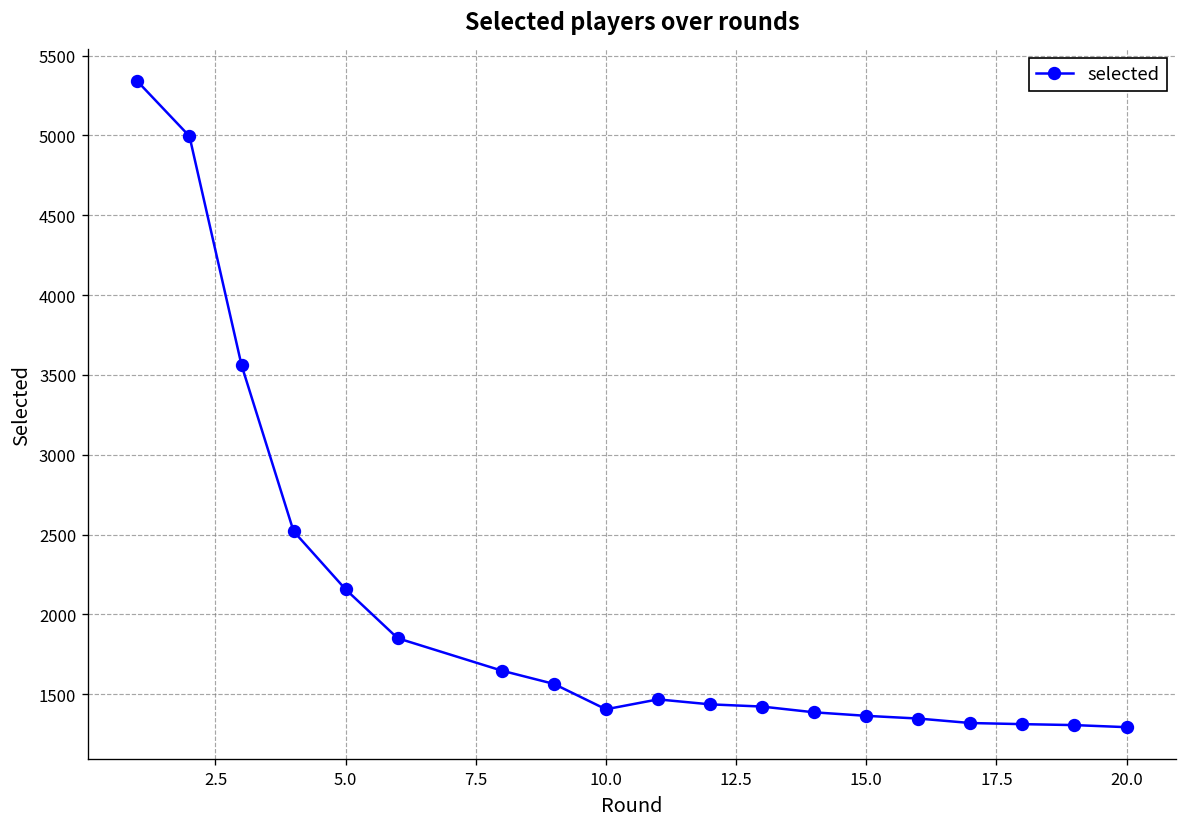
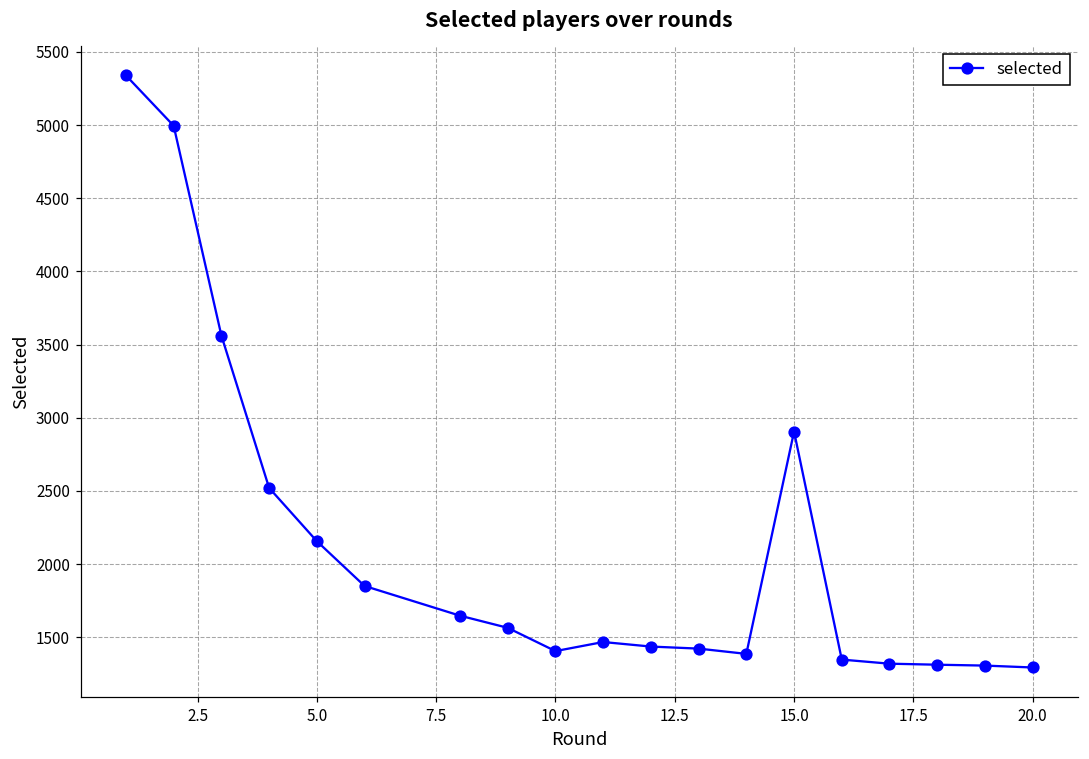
15.0: 1370 -> 2910
